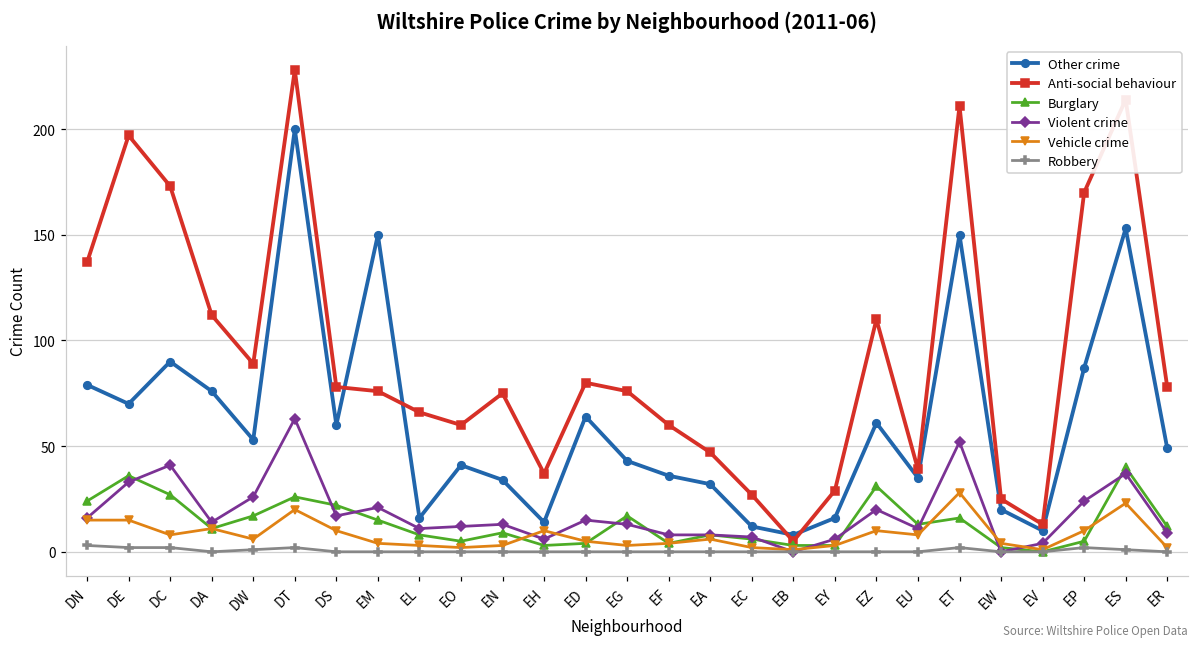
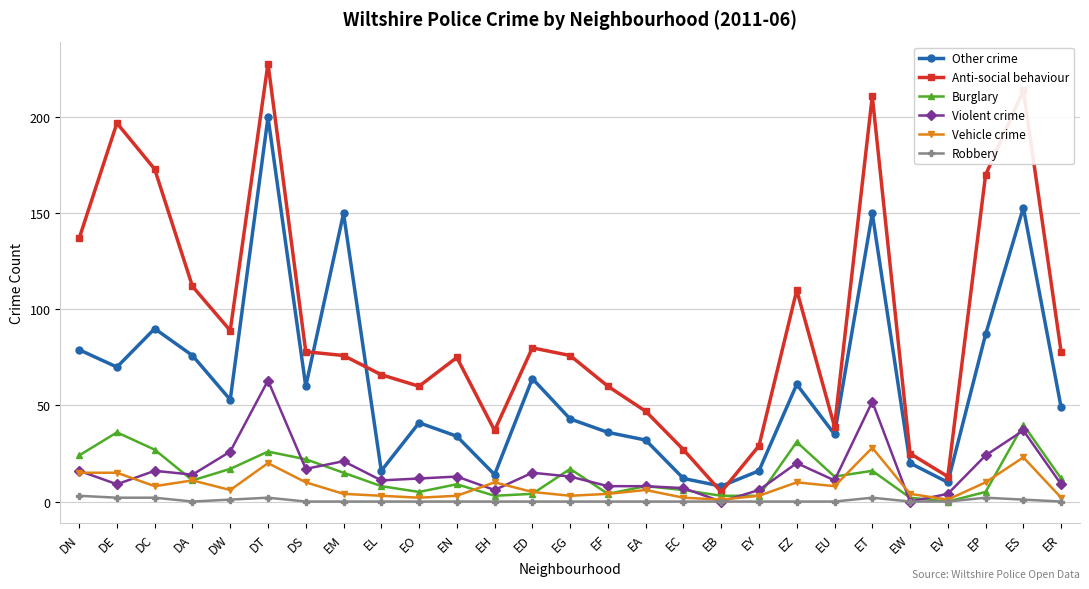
Violent crime, DE: 33 -> 9
Violent crime, DC: 41 -> 16
